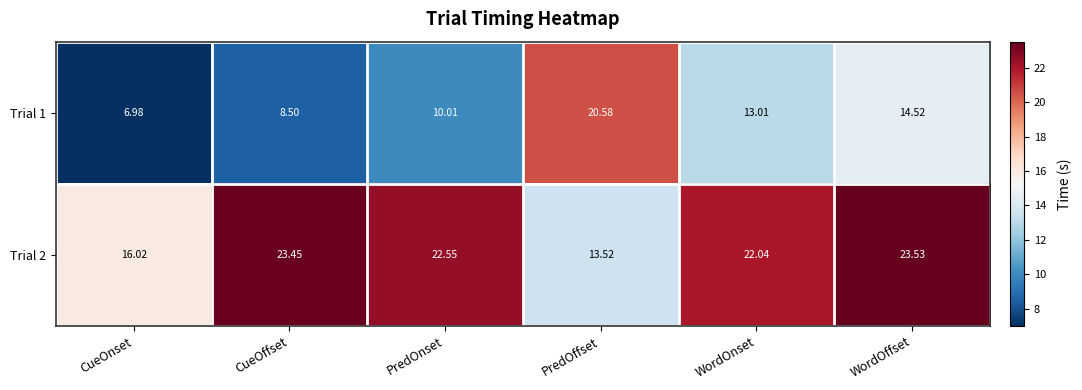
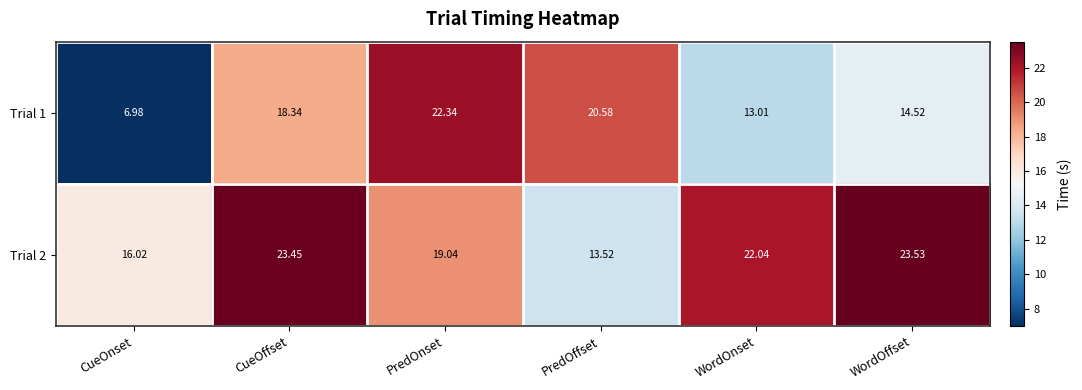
Trial 1, CueOffset: 8.50 -> 18.34
Trial 1, PredOnset: 10.01 -> 22.34
Trial 2, PredOnset: 22.55 -> 19.04
